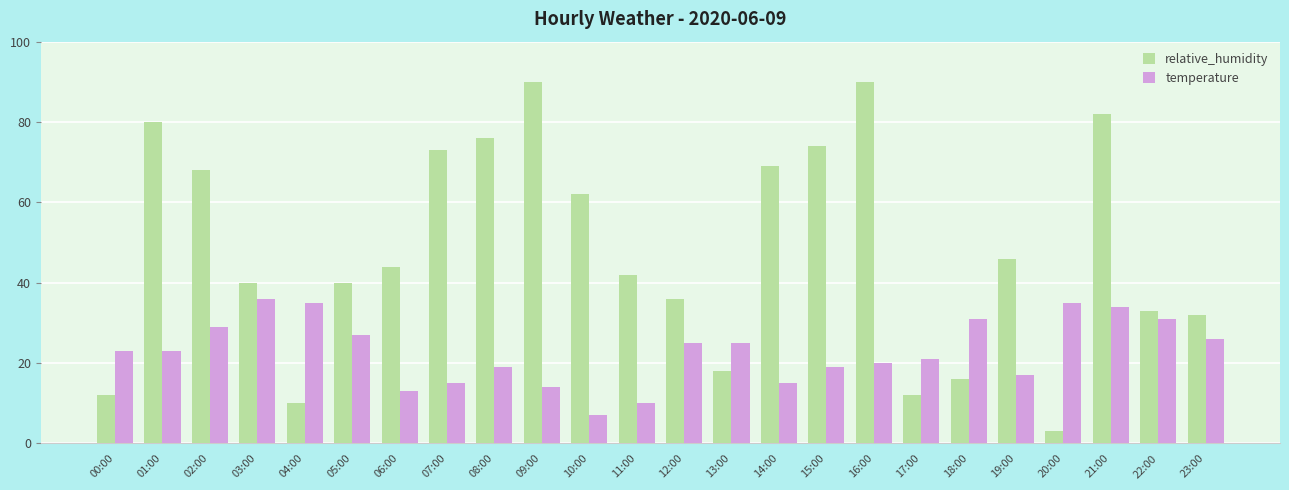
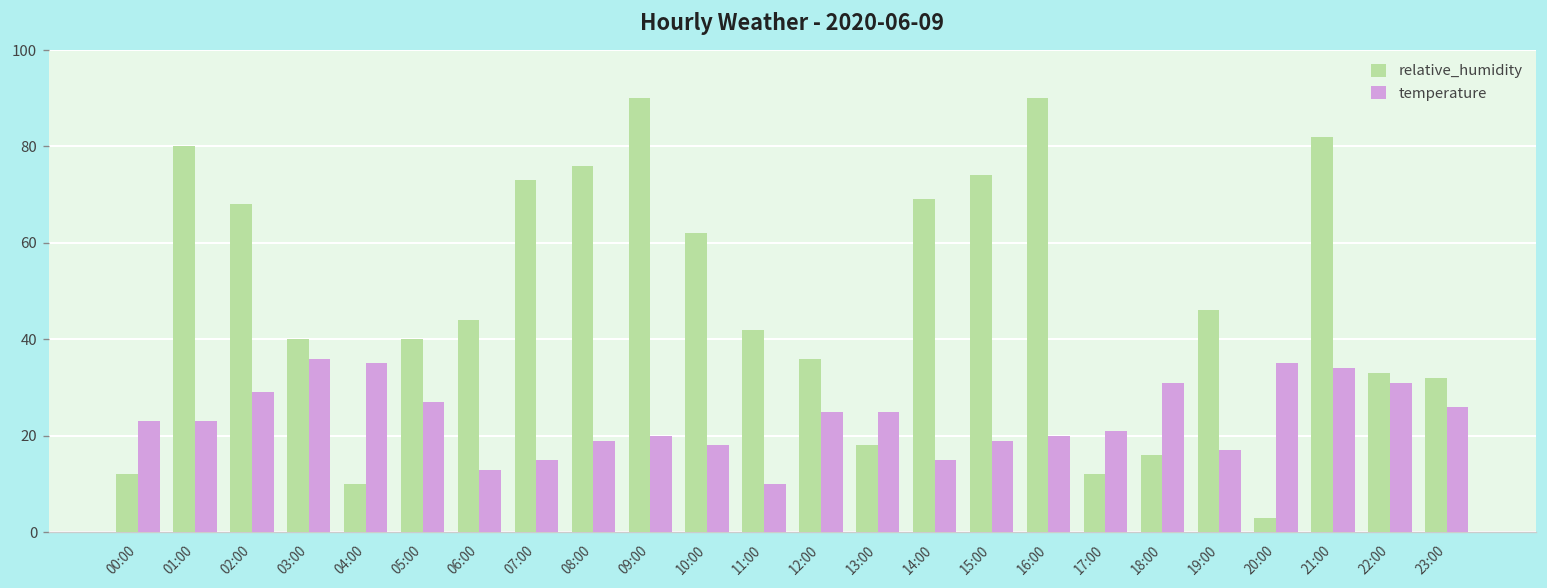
temperature, 09:00: 14 -> 20
temperature, 10:00: 7 -> 18
